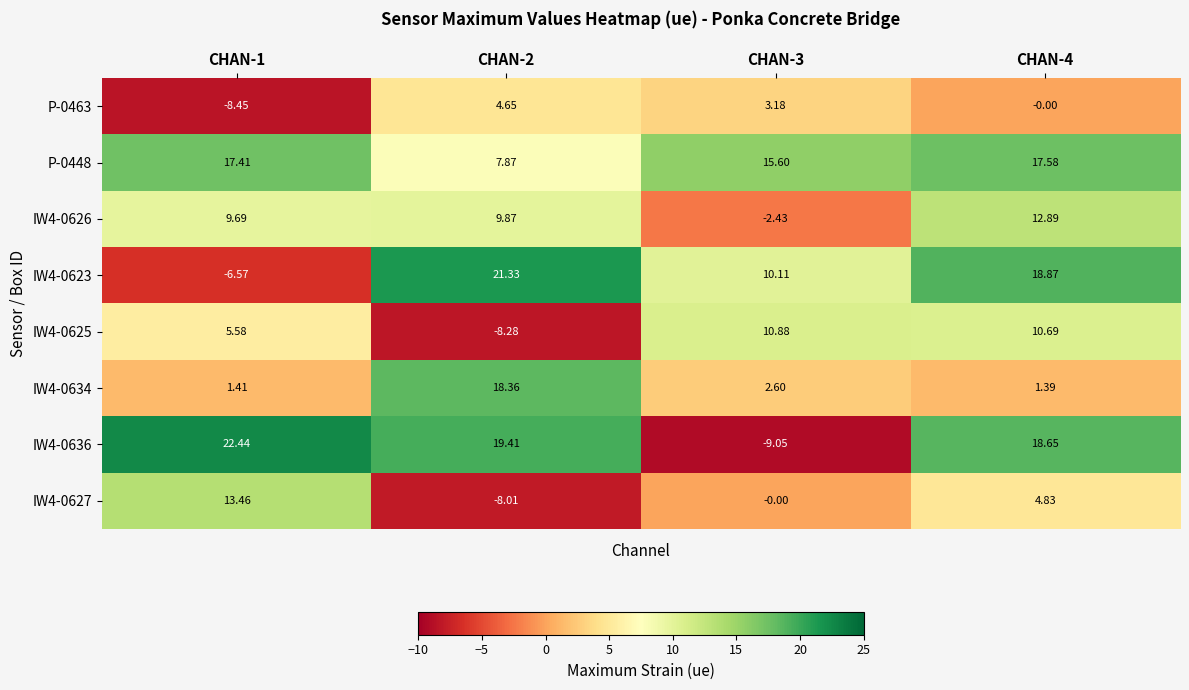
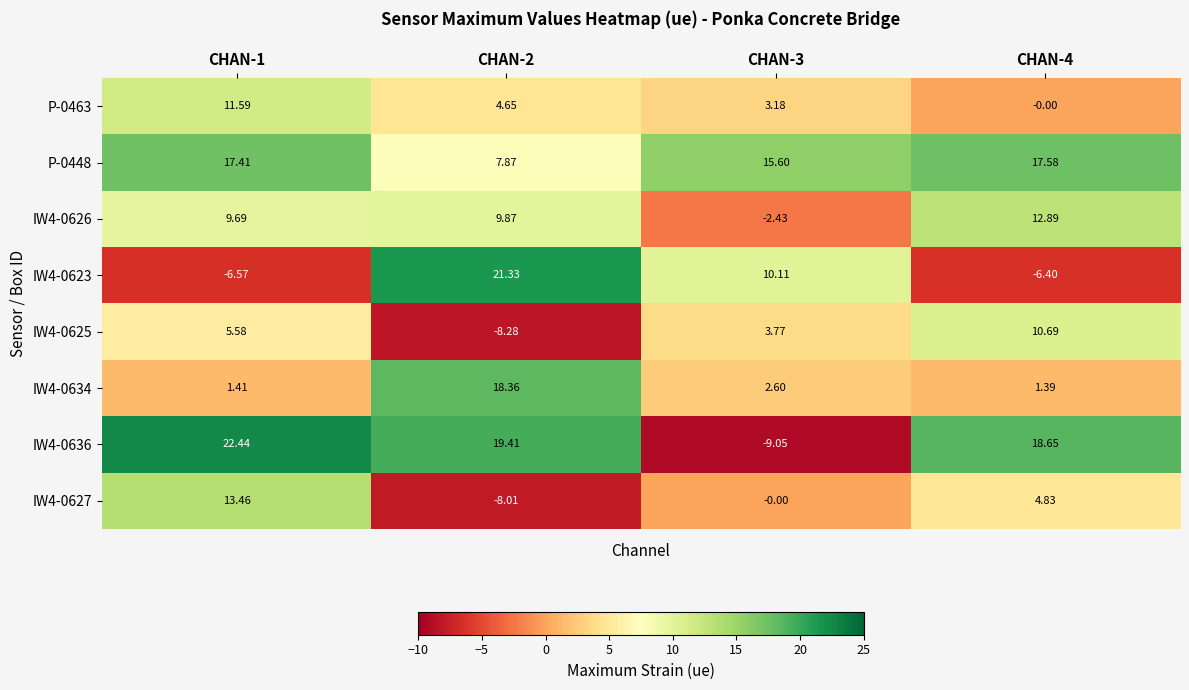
P-0463, CHAN-1: -8.45 -> 11.59
IW4-0623, CHAN-4: 18.87 -> -6.40
IW4-0625, CHAN-3: 10.88 -> 3.77
